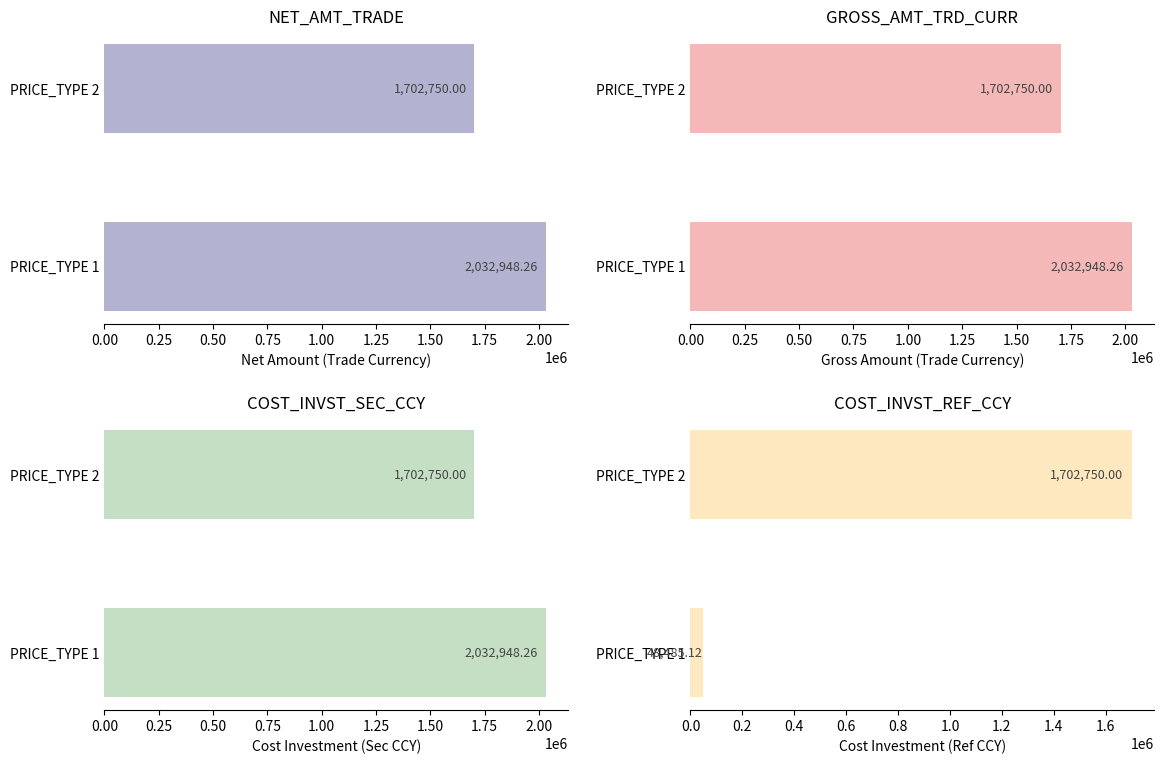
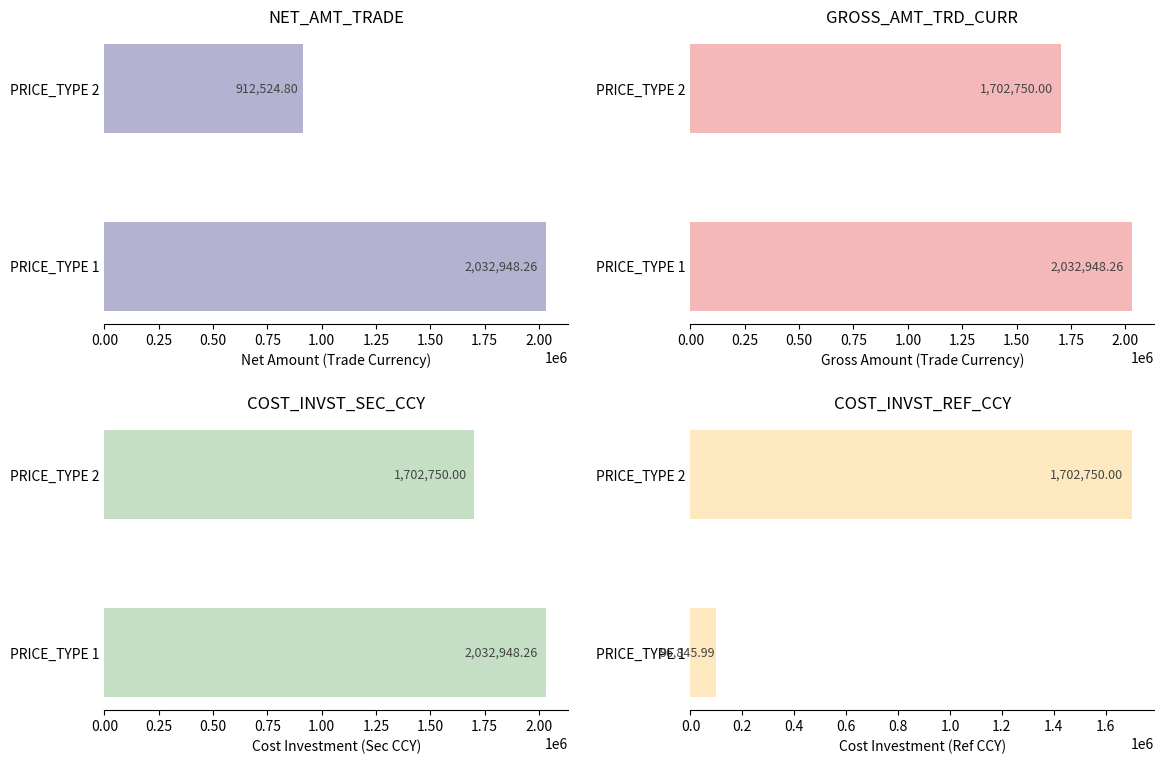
NET_AMT_TRADE, PRICE_TYPE 2: 1,702,750.00 -> 912,524.80
COST_INVST_REF_CCY, PRICE_TYPE 1: 48,485.12 -> 96,845.99
